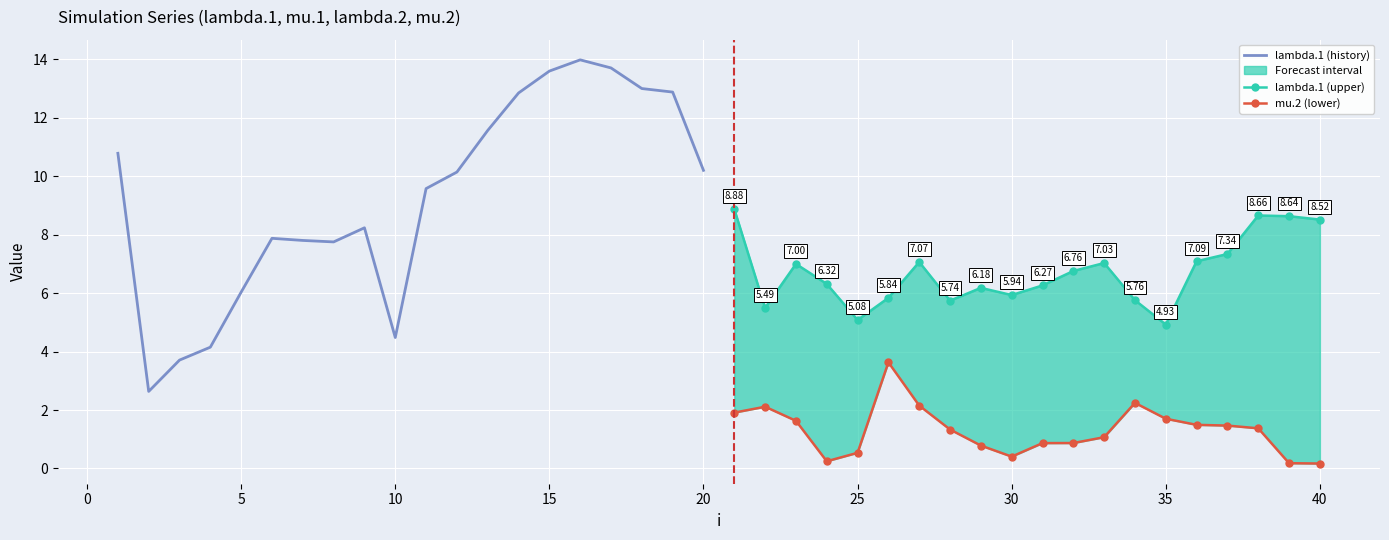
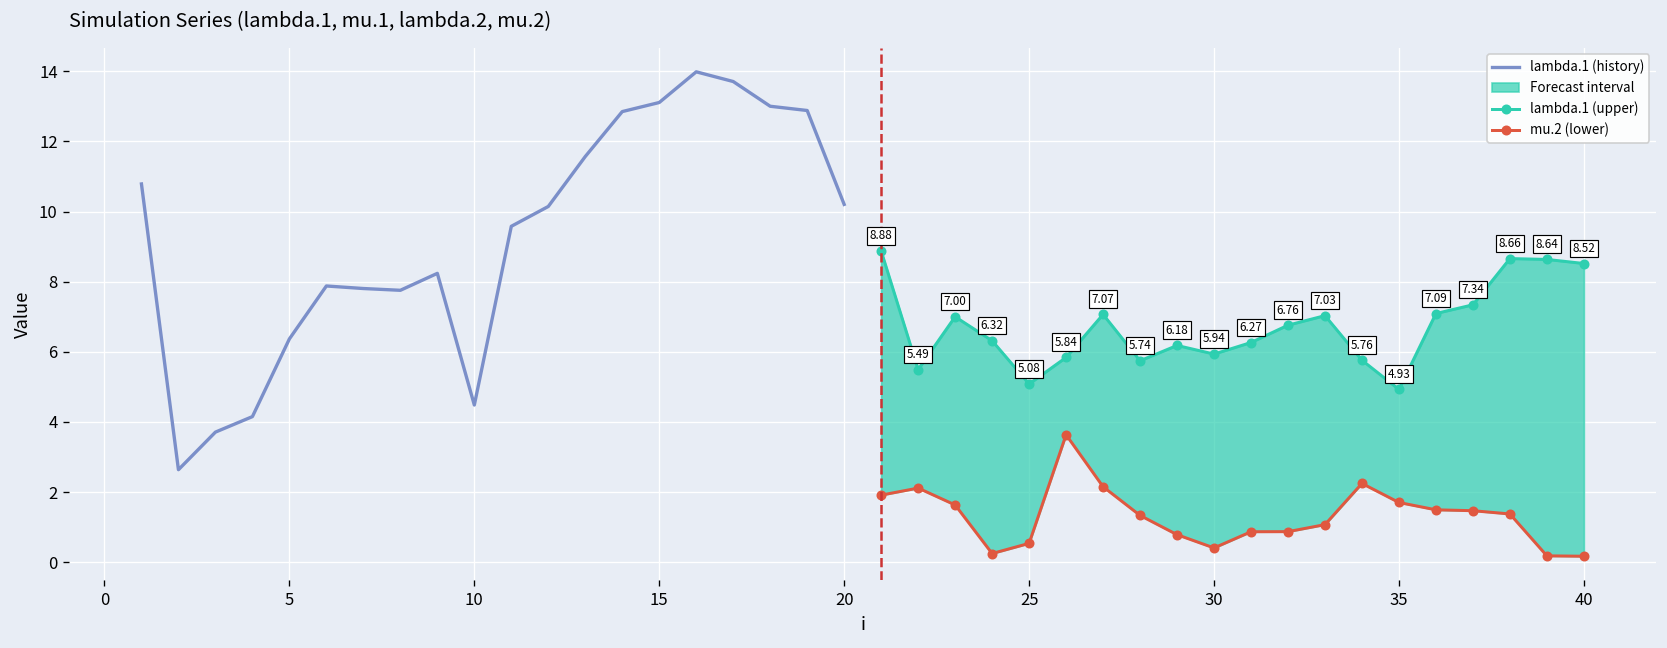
lambda.1 (history), 5: 6.0 -> 6.4
lambda.1 (history), 15: 13.6 -> 13.1
